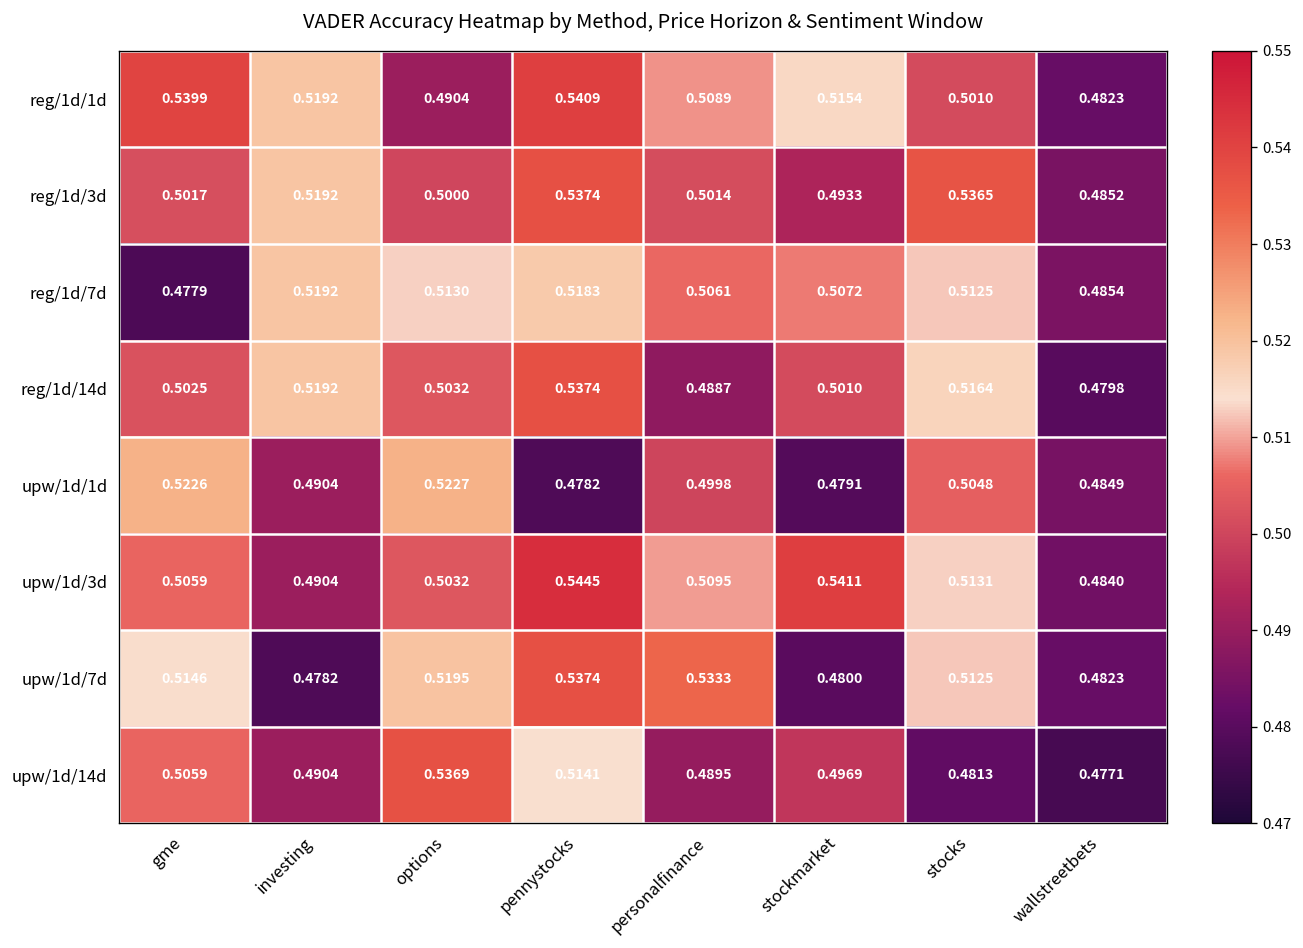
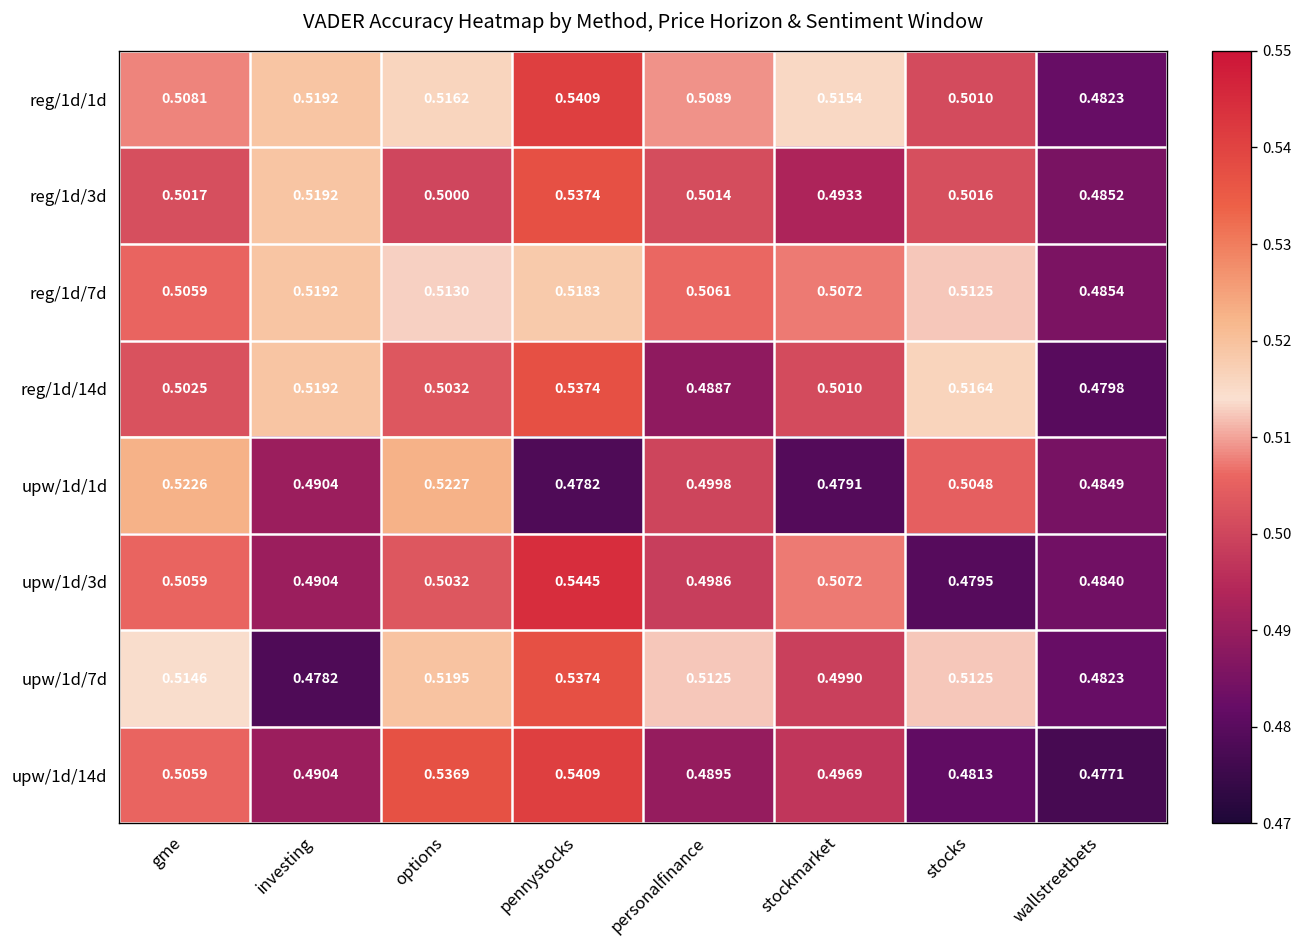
reg/1d/1d, gme: 0.5399 -> 0.5081
reg/1d/1d, options: 0.4904 -> 0.5162
reg/1d/3d, stocks: 0.5365 -> 0.5016
reg/1d/7d, gme: 0.4779 -> 0.5059
upw/1d/3d, personalfinance: 0.5095 -> 0.4986
upw/1d/3d, stockmarket: 0.5411 -> 0.5072
upw/1d/3d, stocks: 0.5131 -> 0.4795
upw/1d/7d, personalfinance: 0.5333 -> 0.5125
upw/1d/7d, stockmarket: 0.4800 -> 0.4990
upw/1d/14d, pennystocks: 0.5141 -> 0.5409
